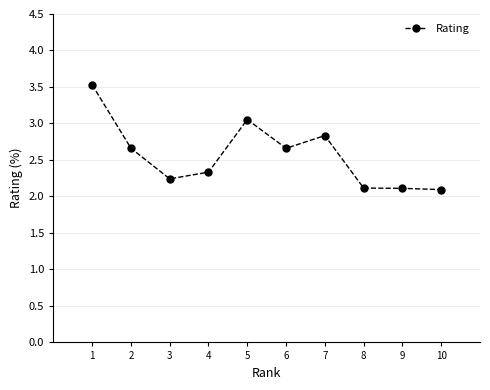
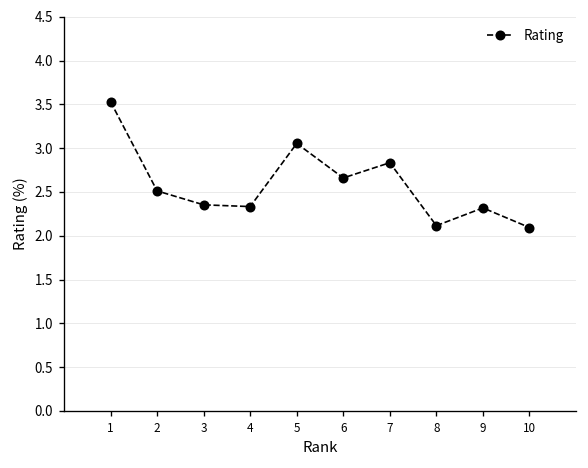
2: 2.7 -> 2.5
3: 2.2 -> 2.4
9: 2.1 -> 2.3
